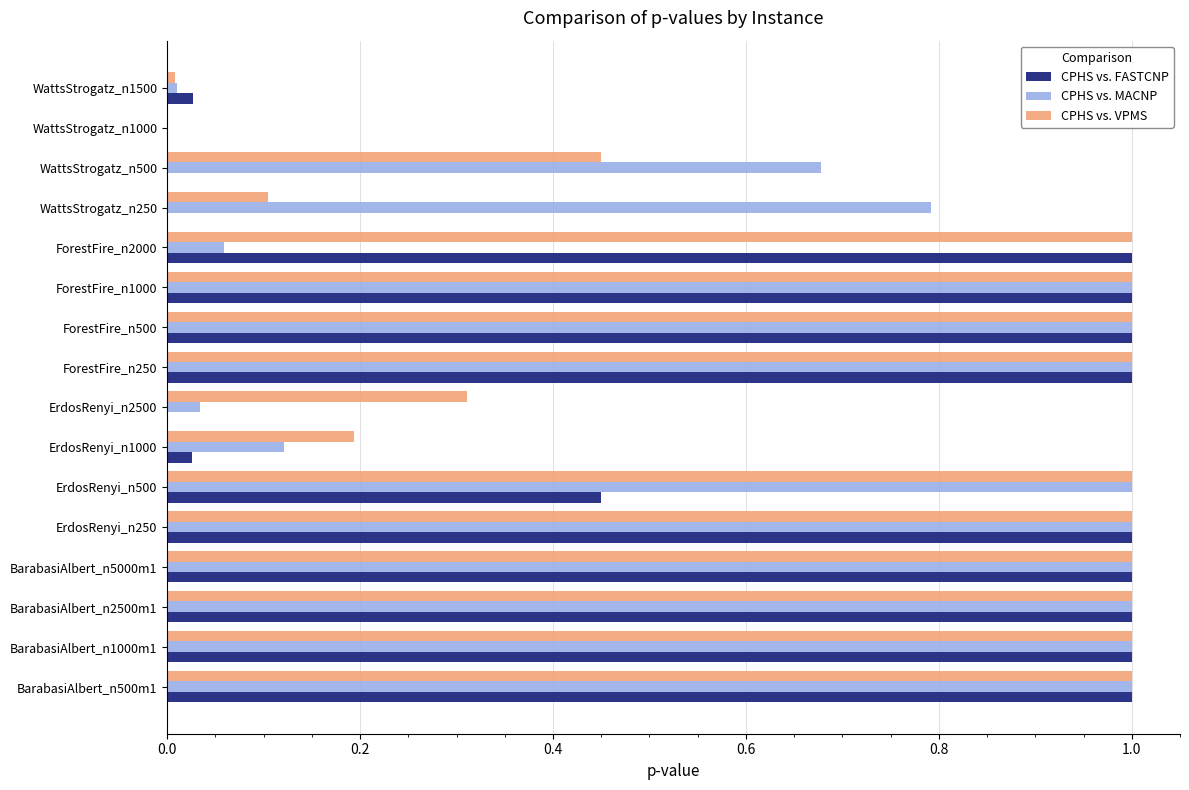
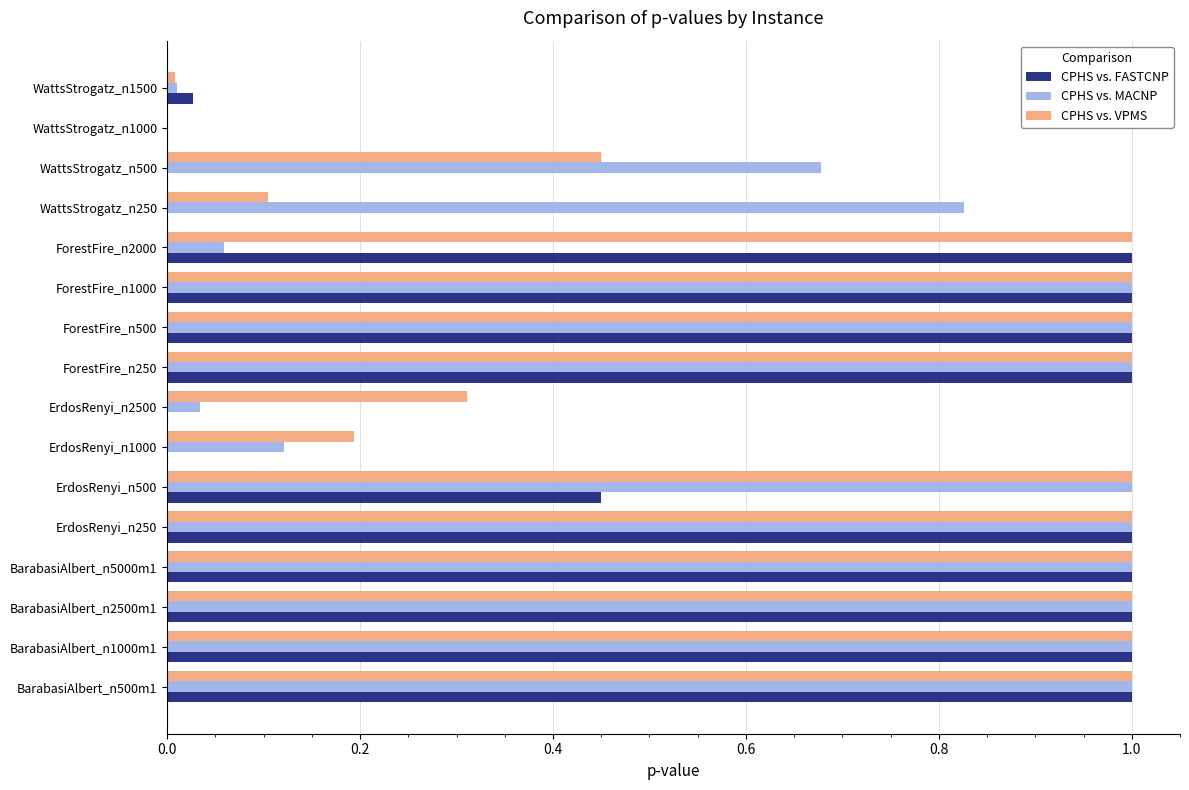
CPHS vs. MACNP, WattsStrogatz_n250: 0.79 -> 0.83
CPHS vs. FASTCNP, ErdosRenyi_n1000: 0.03 -> 0.00
